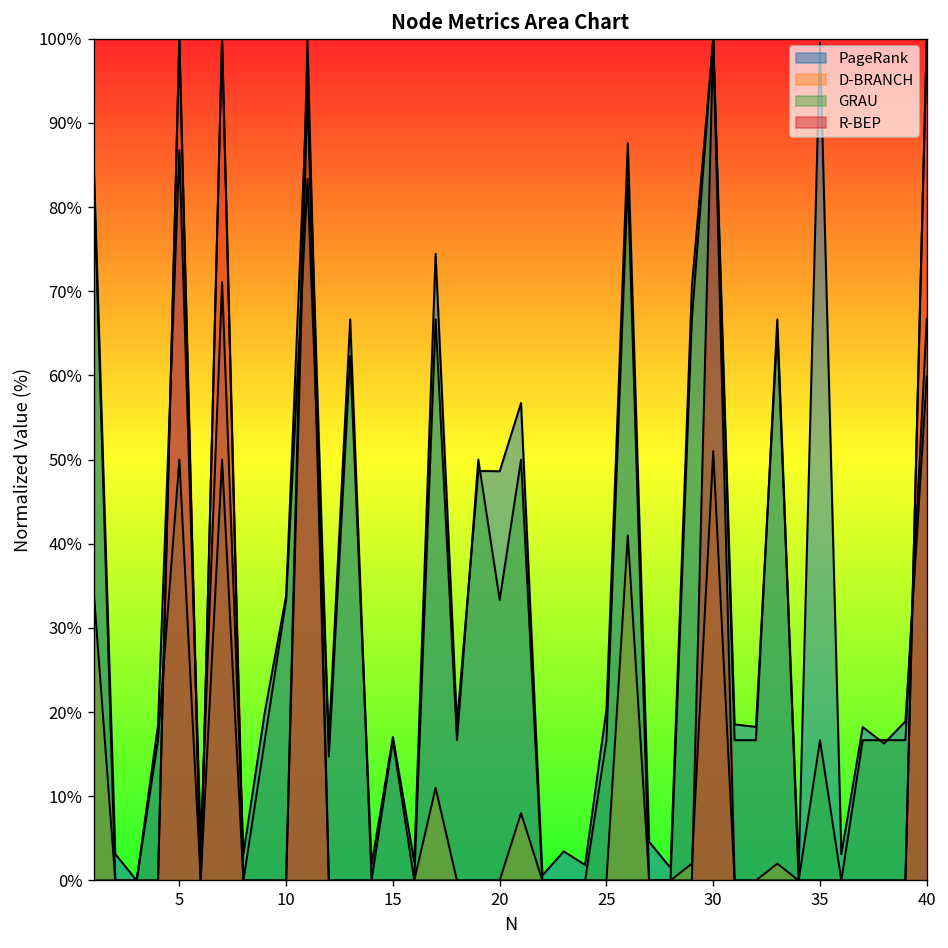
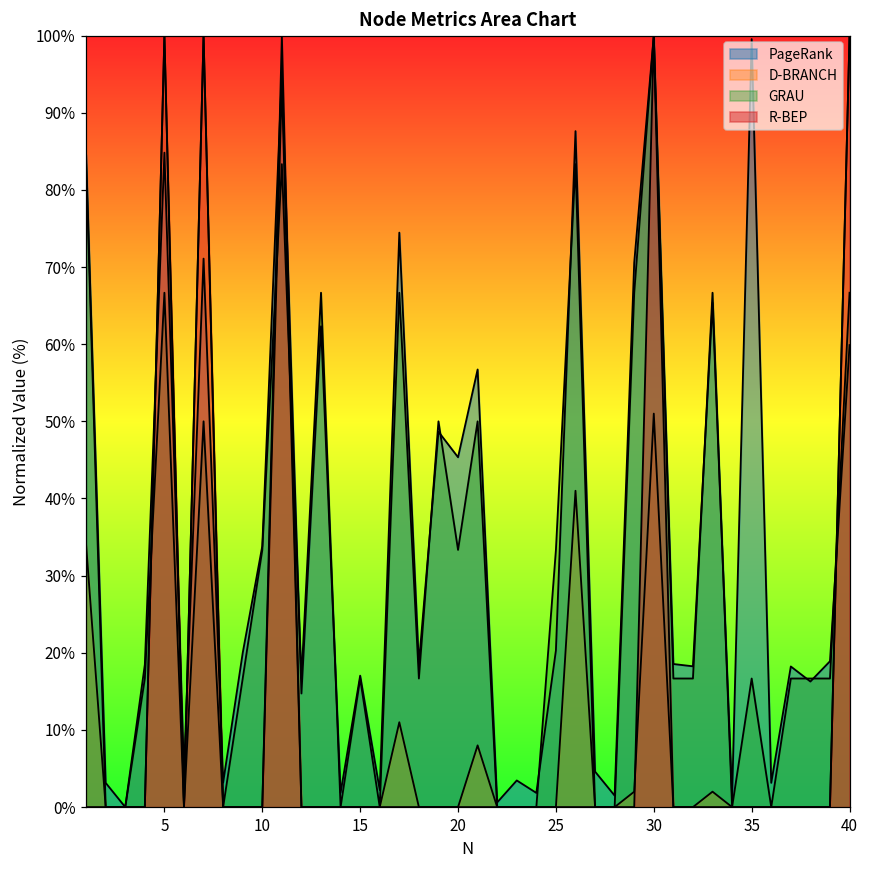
PageRank, 5: 87% -> 85%
GRAU, 5: 50% -> 67%
PageRank, 20: 49% -> 45%
GRAU, 25: 17% -> 33%
